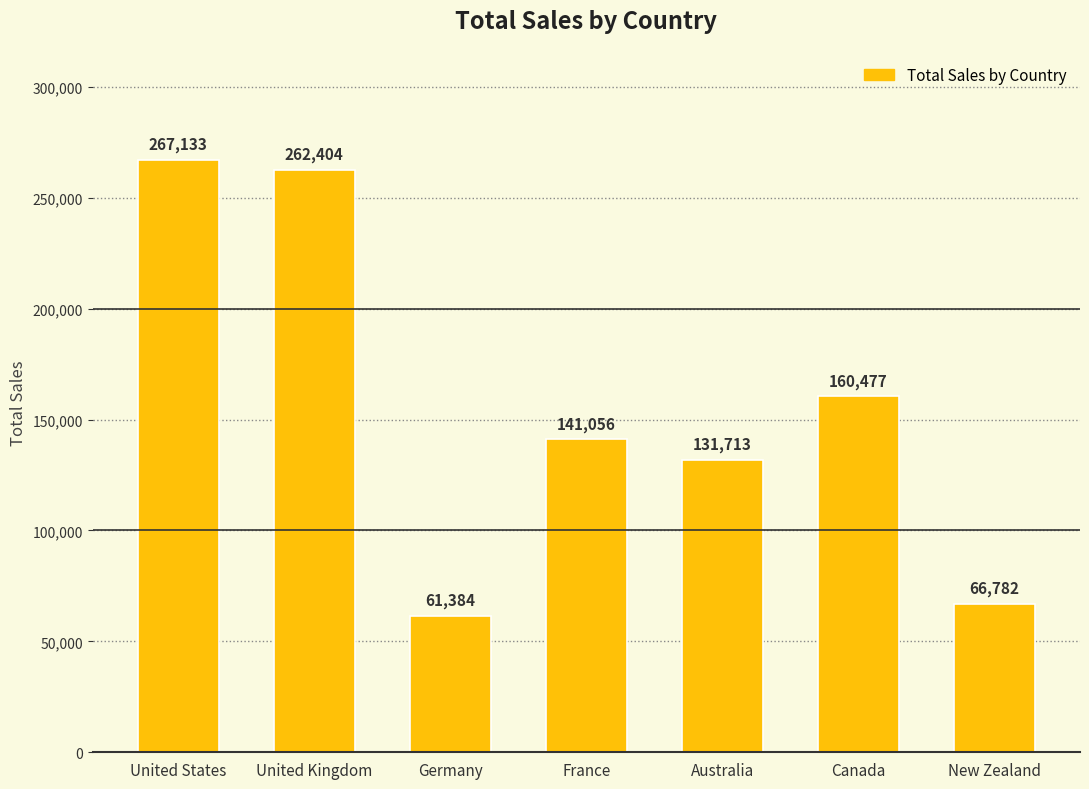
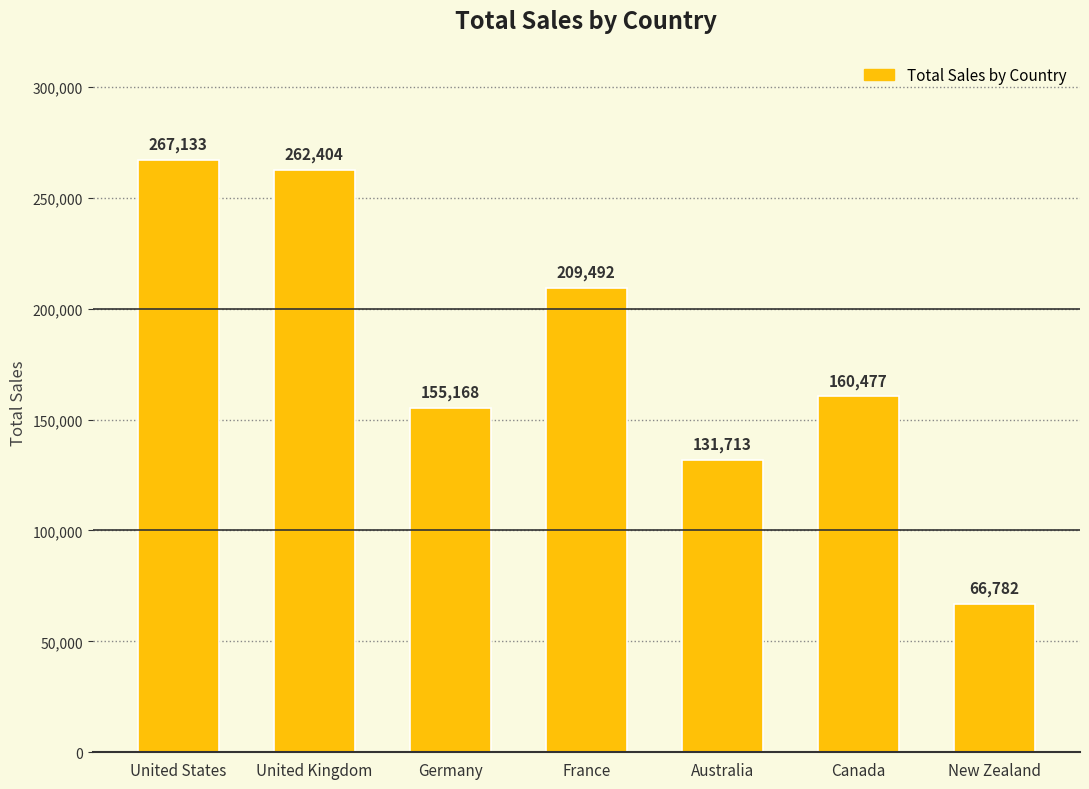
Germany: 61,384 -> 155,168
France: 141,056 -> 209,492
